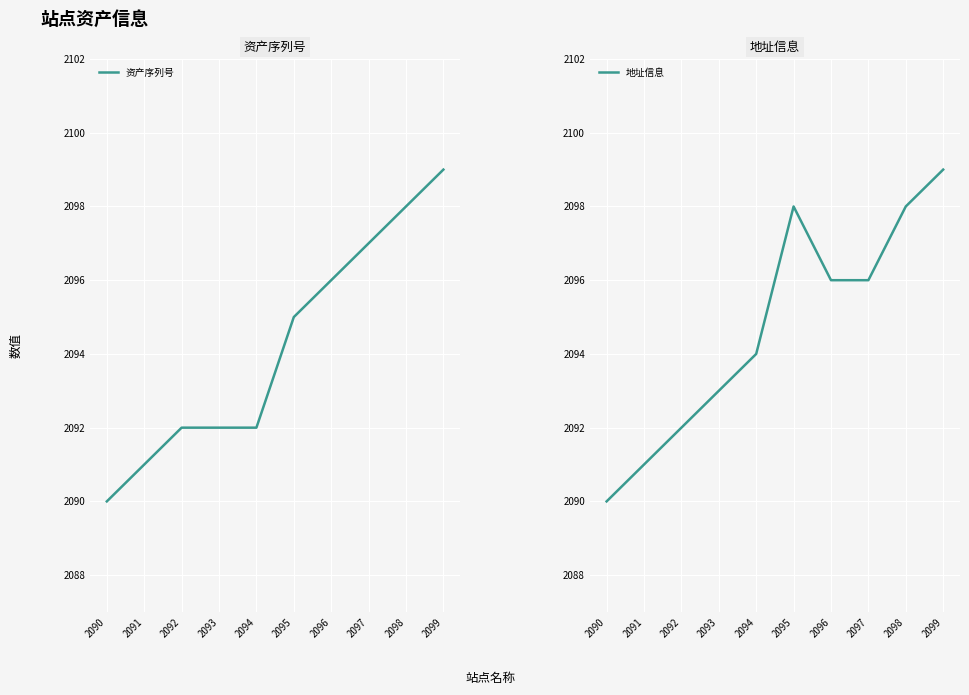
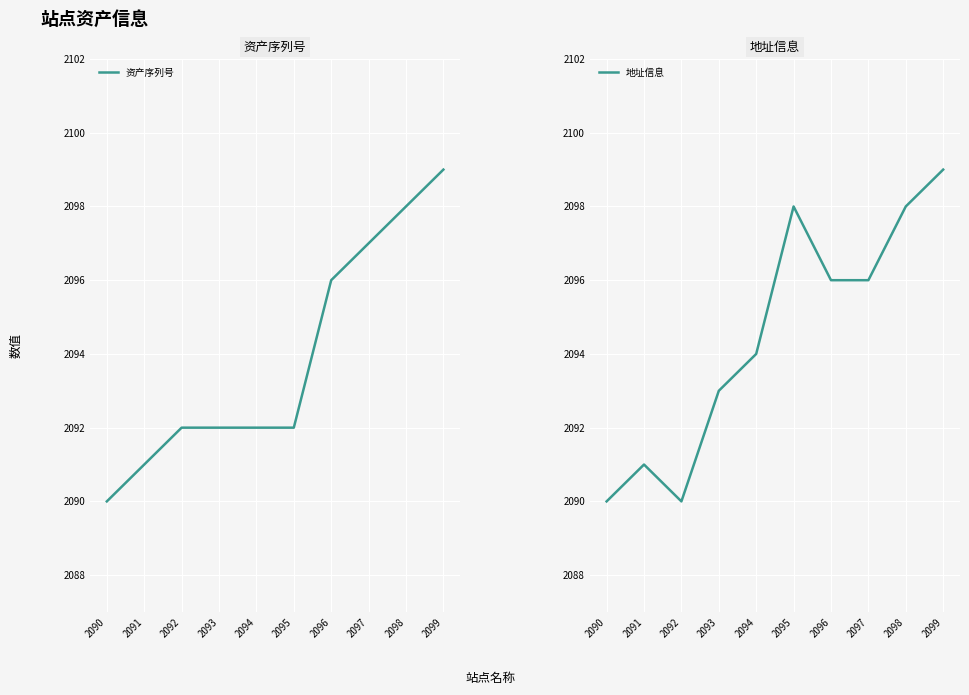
资产序列号, 2095: 2095 -> 2092
地址信息, 2092: 2092 -> 2090
